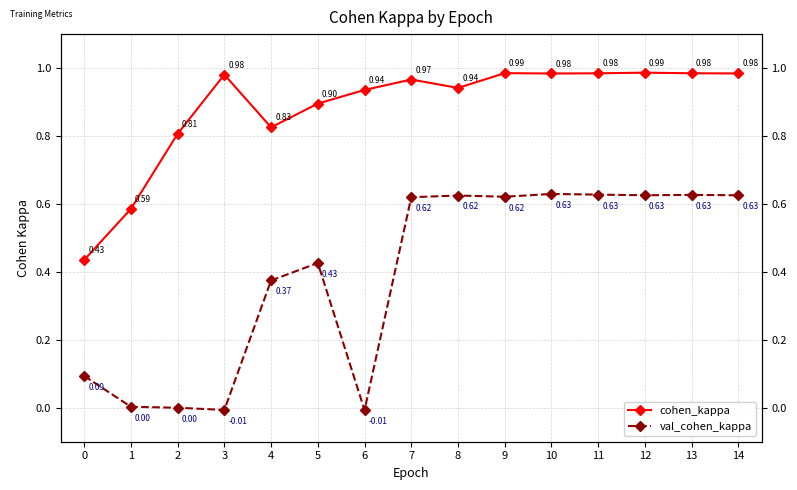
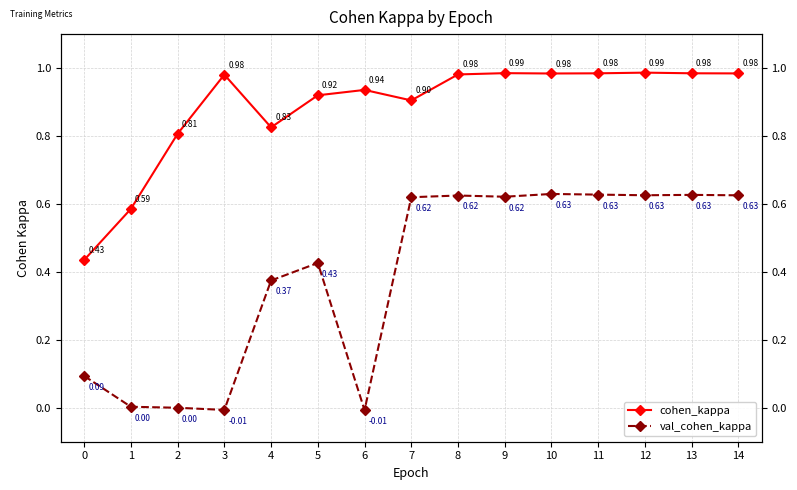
cohen_kappa, 5: 0.90 -> 0.92
cohen_kappa, 7: 0.97 -> 0.90
cohen_kappa, 8: 0.94 -> 0.98
